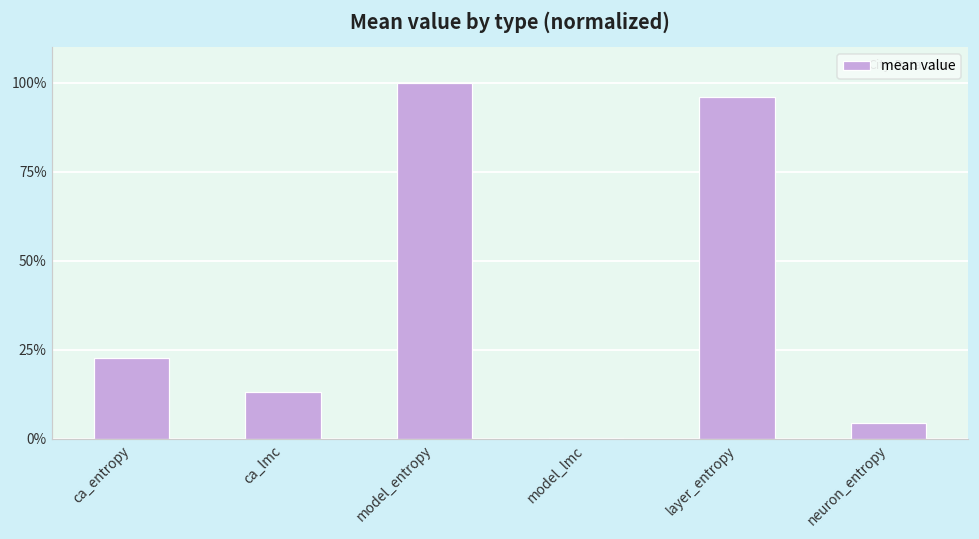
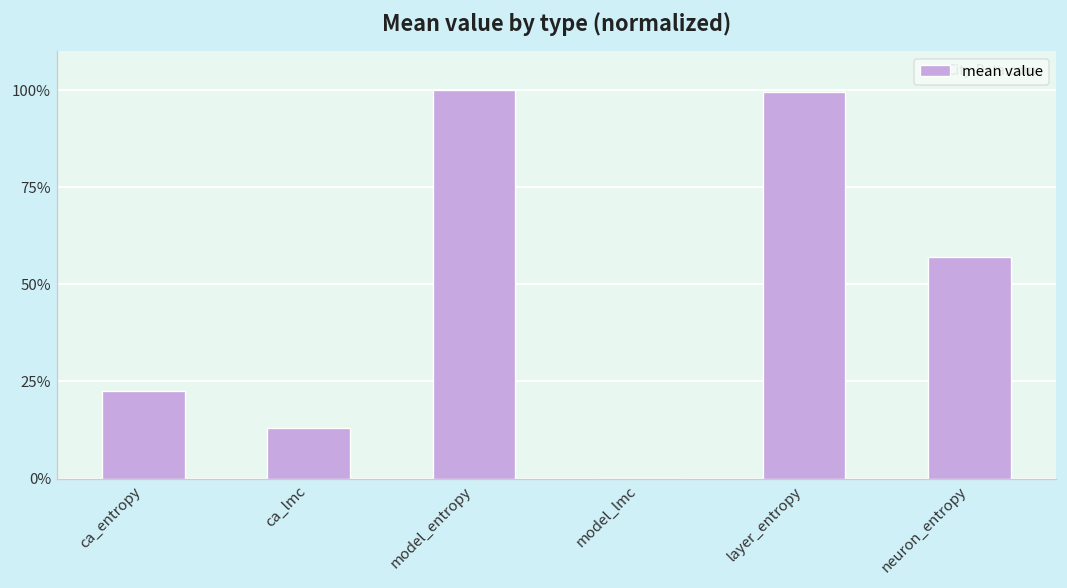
layer_entropy: 96% -> 100%
neuron_entropy: 4% -> 57%
